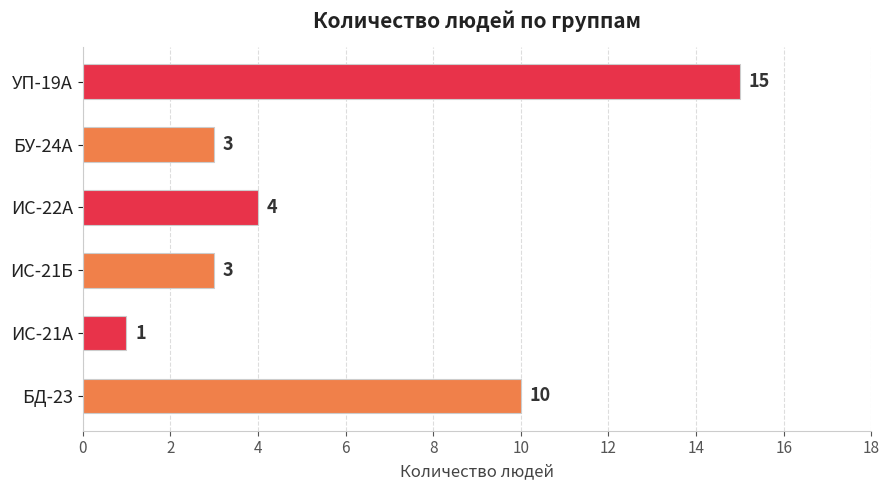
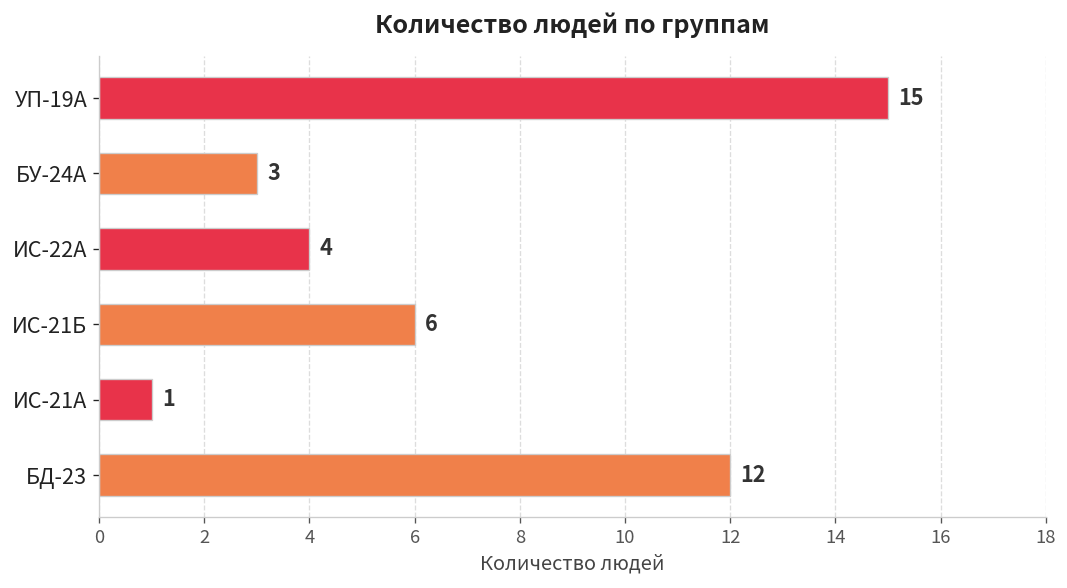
ИС-21Б: 3 -> 6
БД-23: 10 -> 12
